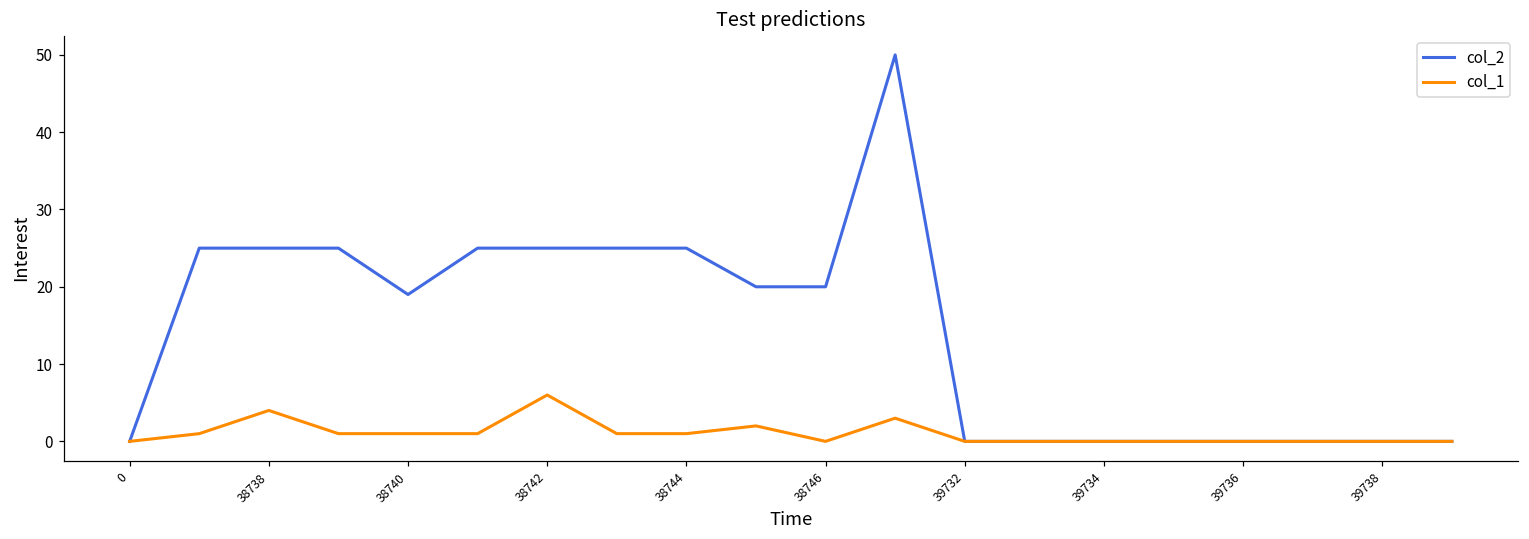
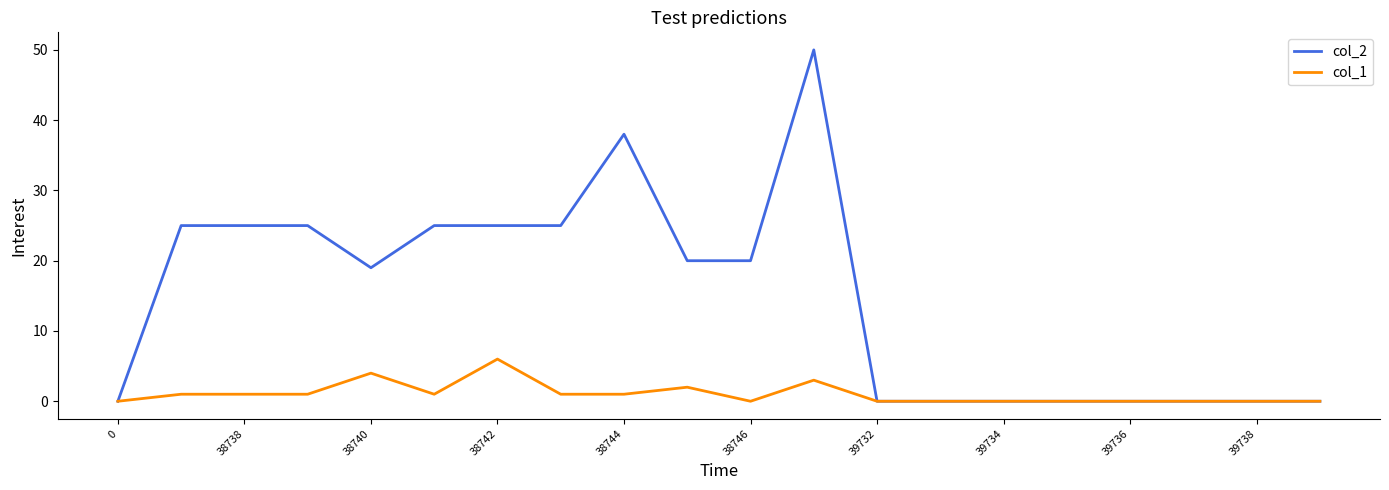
col_1, 38738: 4 -> 1
col_1, 38740: 1 -> 4
col_2, 38744: 25 -> 38
